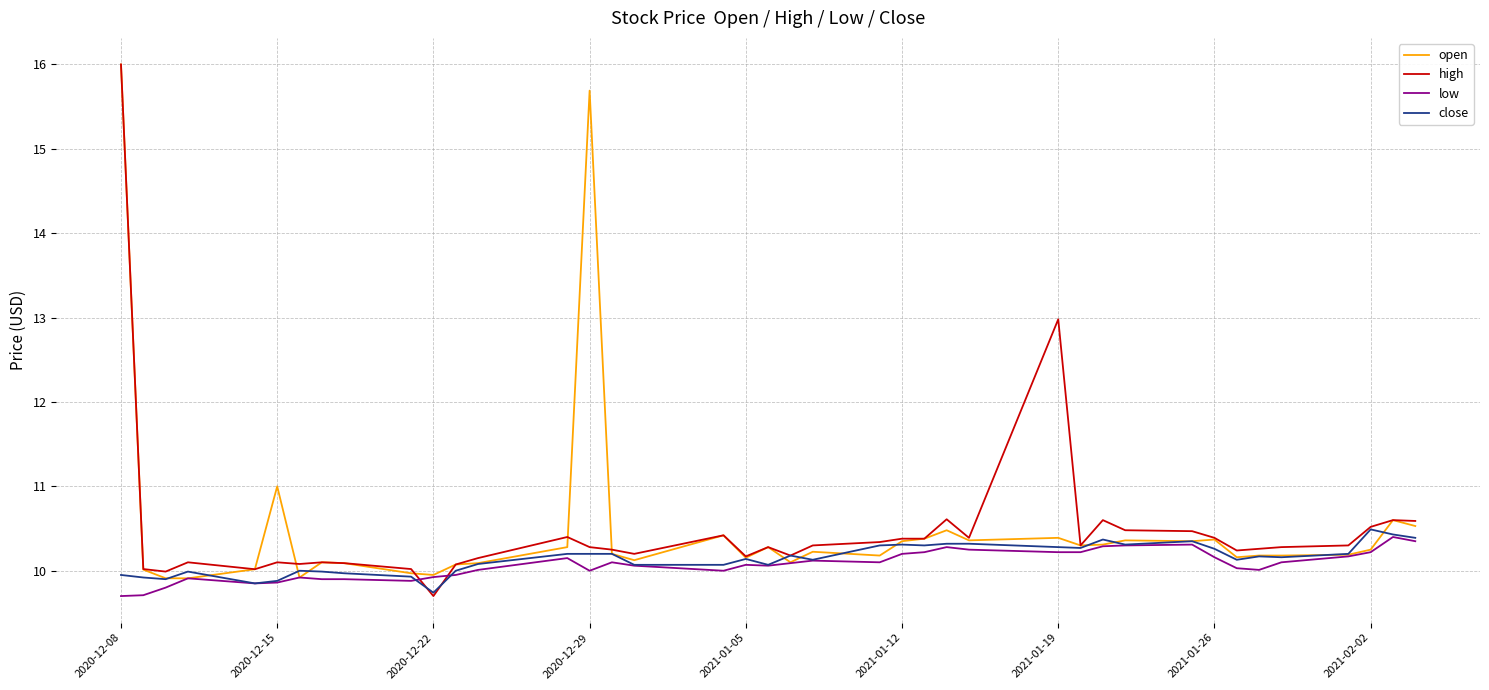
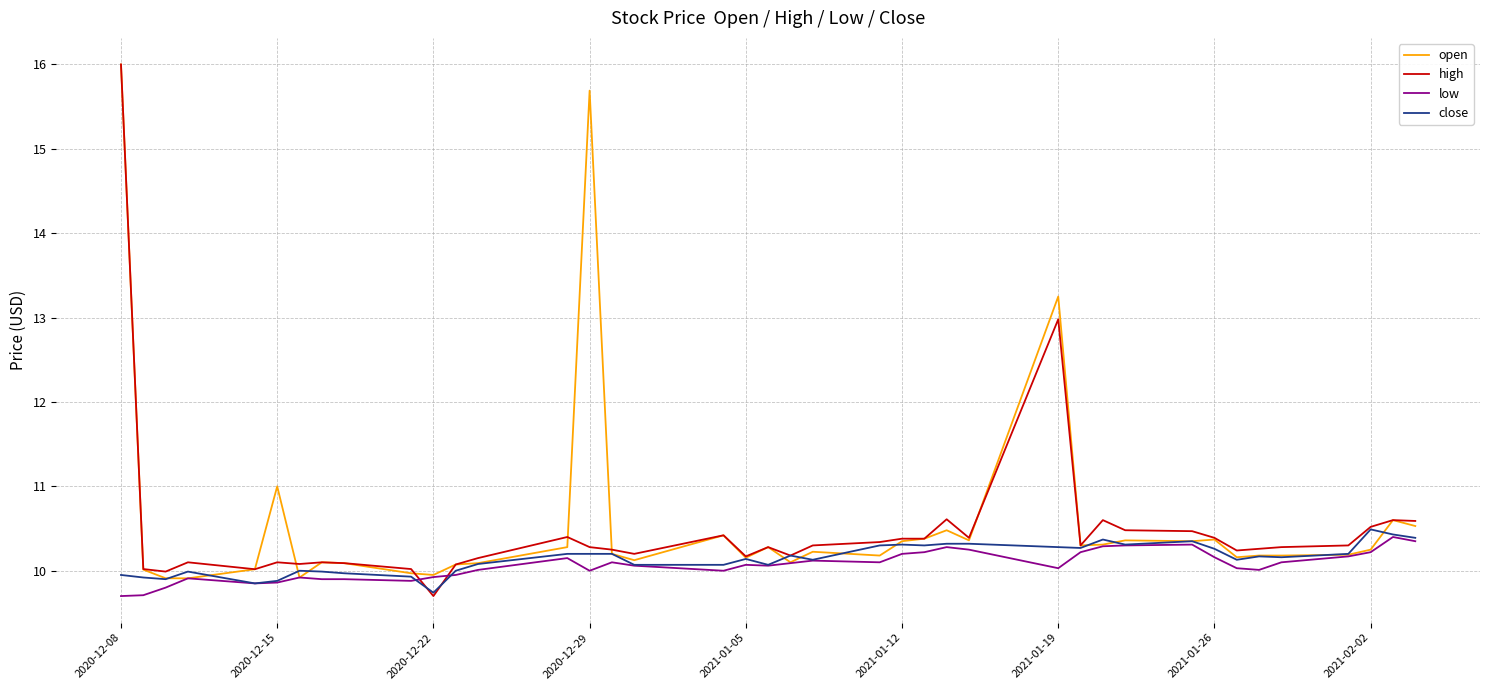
open, 2021-01-19: 10.4 -> 13.3
low, 2021-01-19: 10.2 -> 10.0
